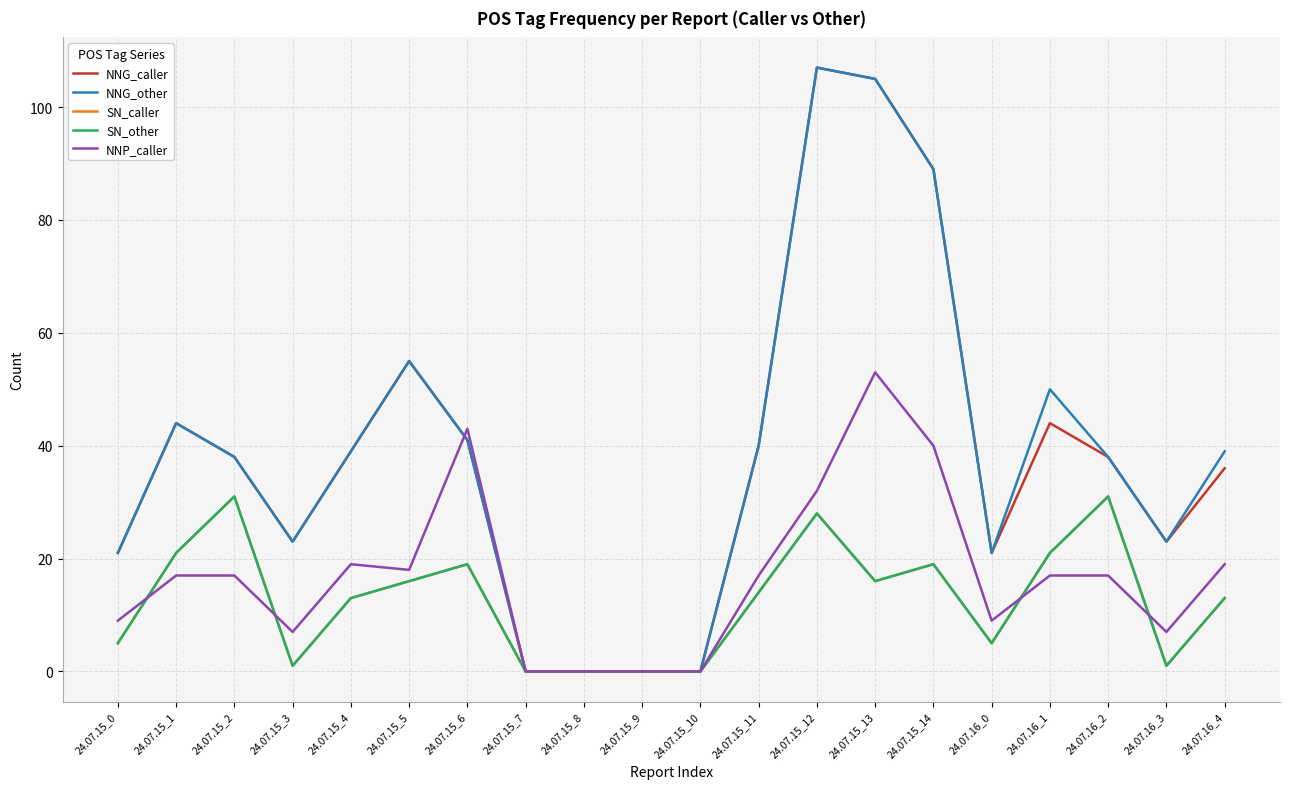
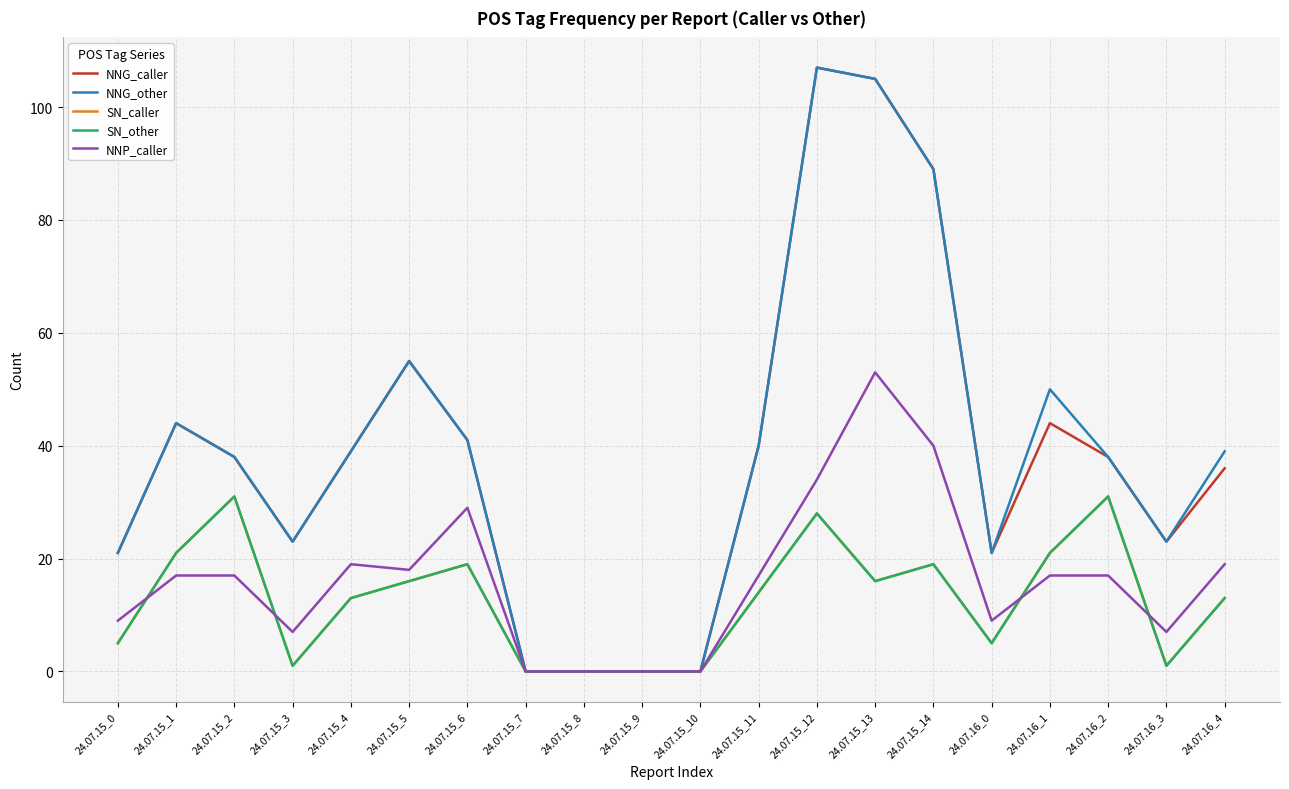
NNP_caller, 24.07.15_6: 43 -> 29
NNP_caller, 24.07.15_12: 32 -> 34
